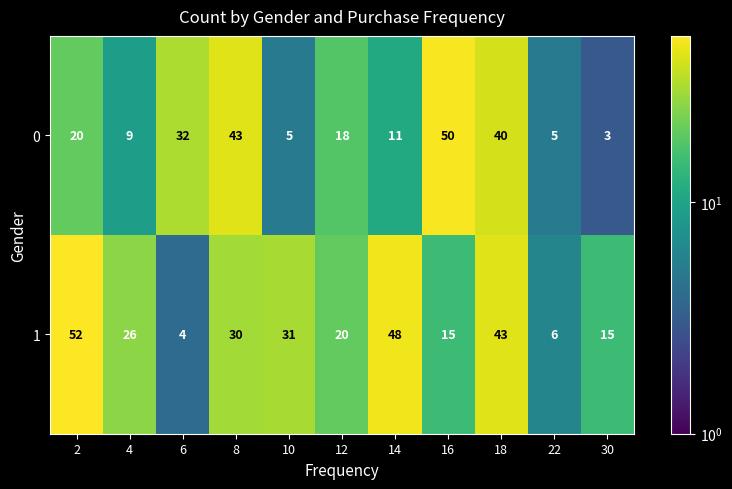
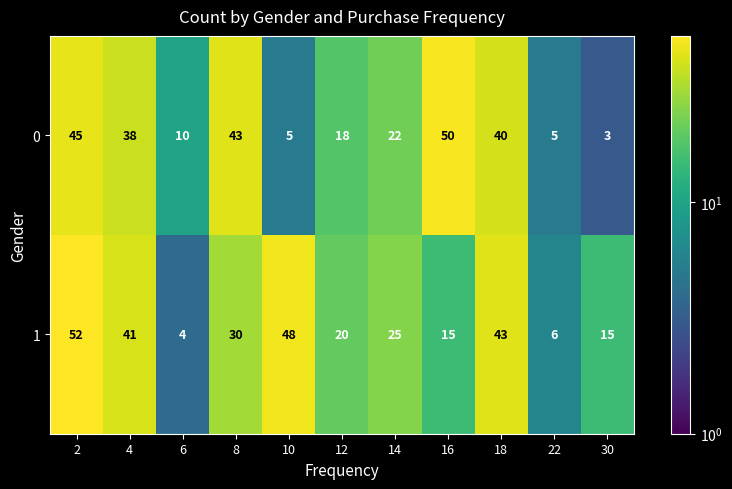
0, 2: 20 -> 45
0, 4: 9 -> 38
0, 6: 32 -> 10
0, 14: 11 -> 22
1, 4: 26 -> 41
1, 10: 31 -> 48
1, 14: 48 -> 25
